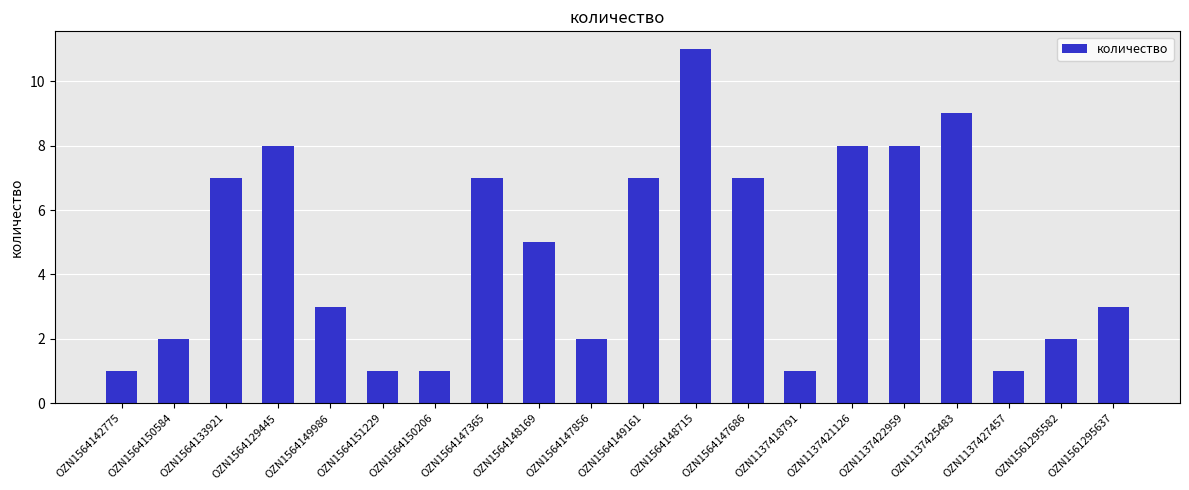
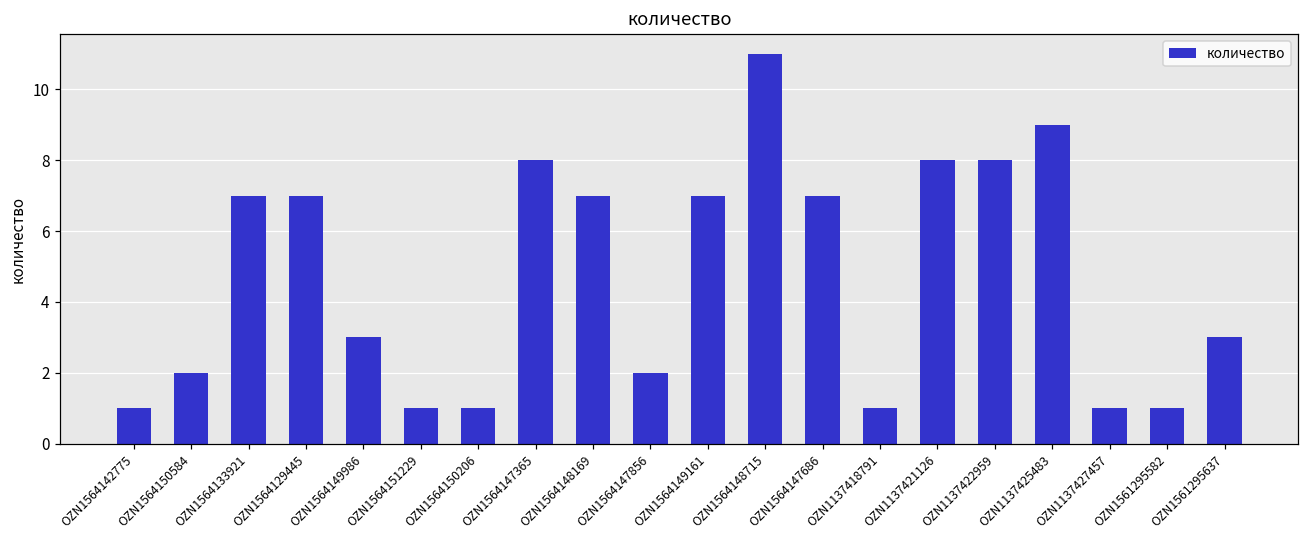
OZN1564129445: 8 -> 7
OZN1564147365: 7 -> 8
OZN1564148169: 5 -> 7
OZN1561295582: 2 -> 1
